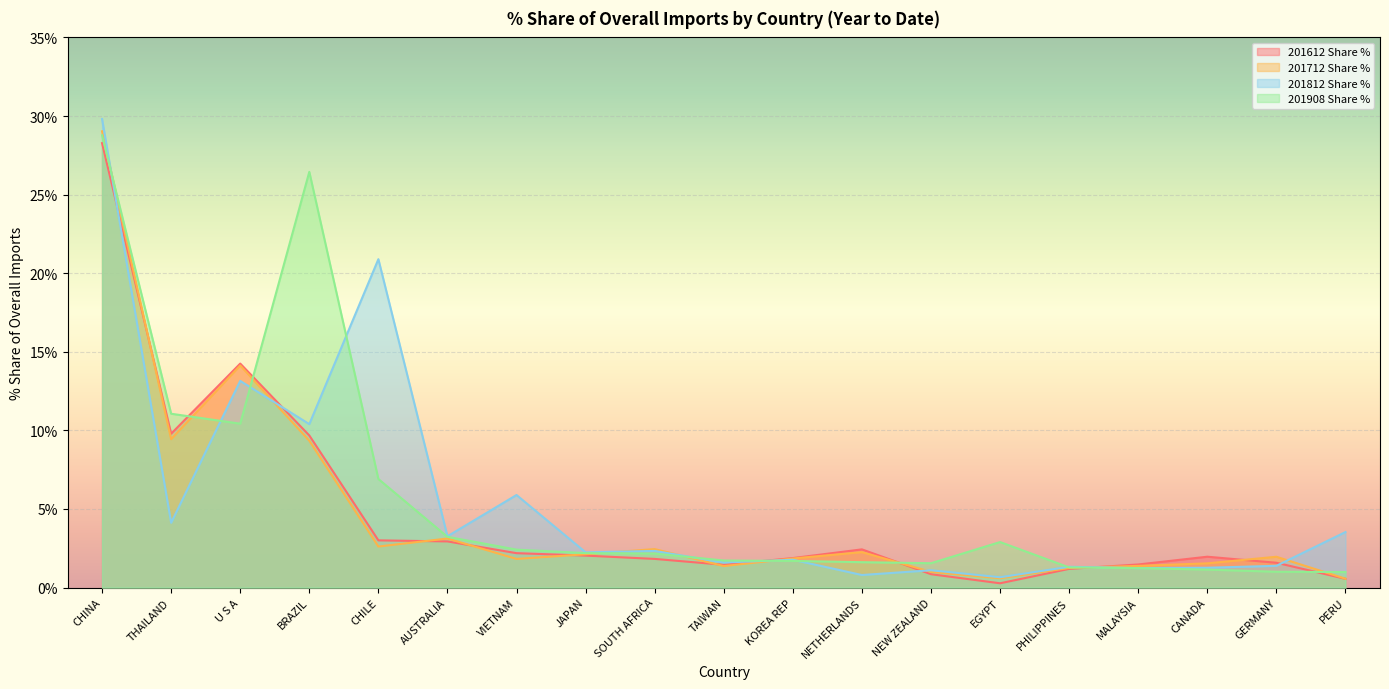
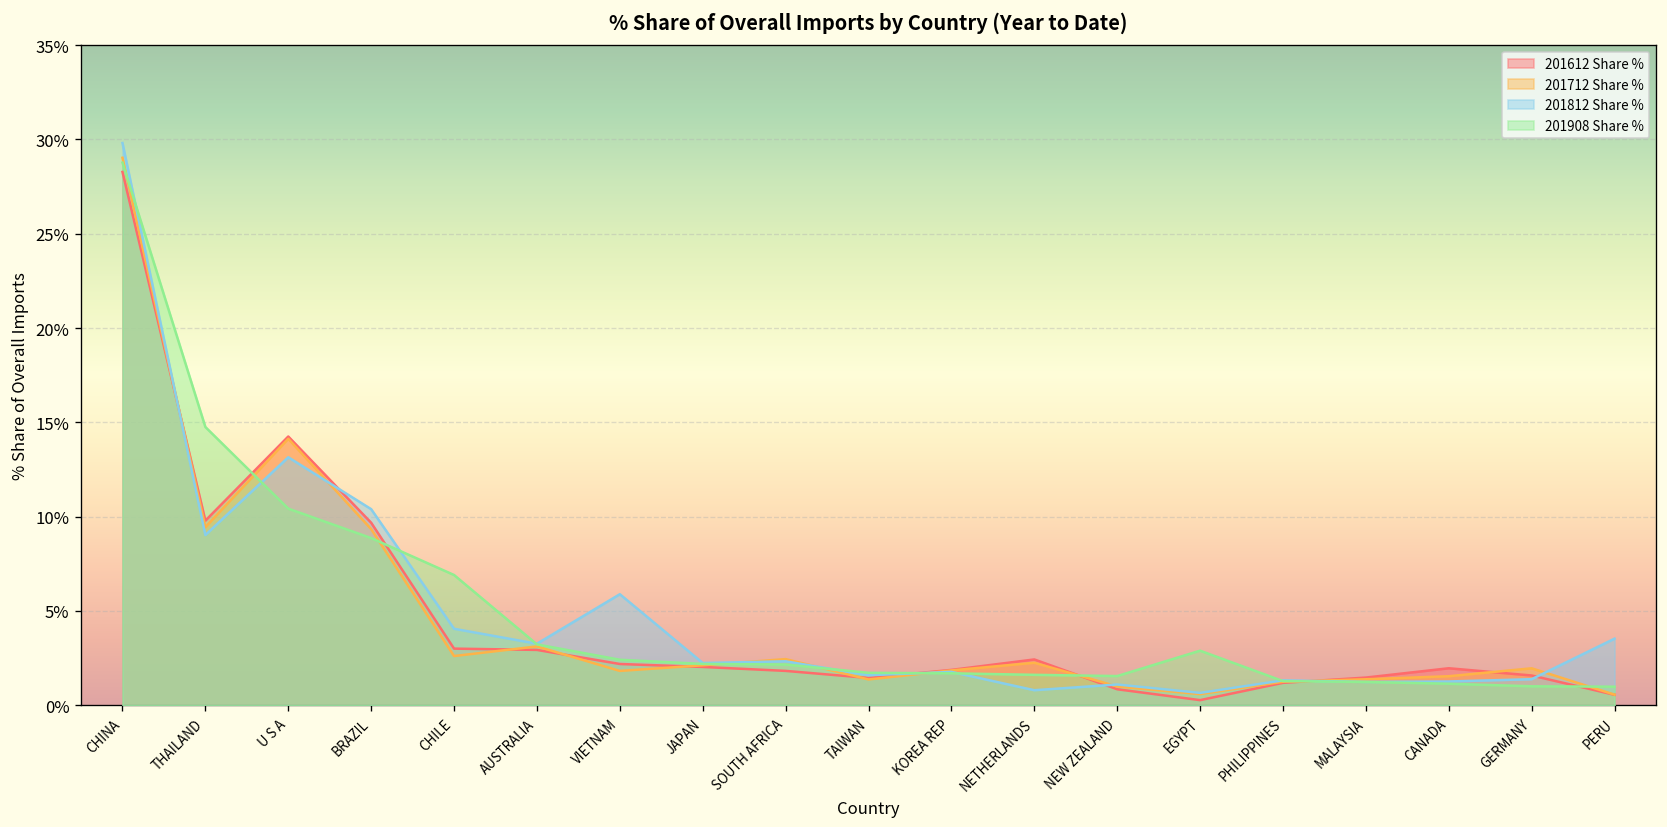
201812 Share %, THAILAND: 4.1% -> 9.0%
201908 Share %, THAILAND: 11.1% -> 14.8%
201908 Share %, BRAZIL: 26.4% -> 8.9%
201812 Share %, CHILE: 20.9% -> 4.1%
